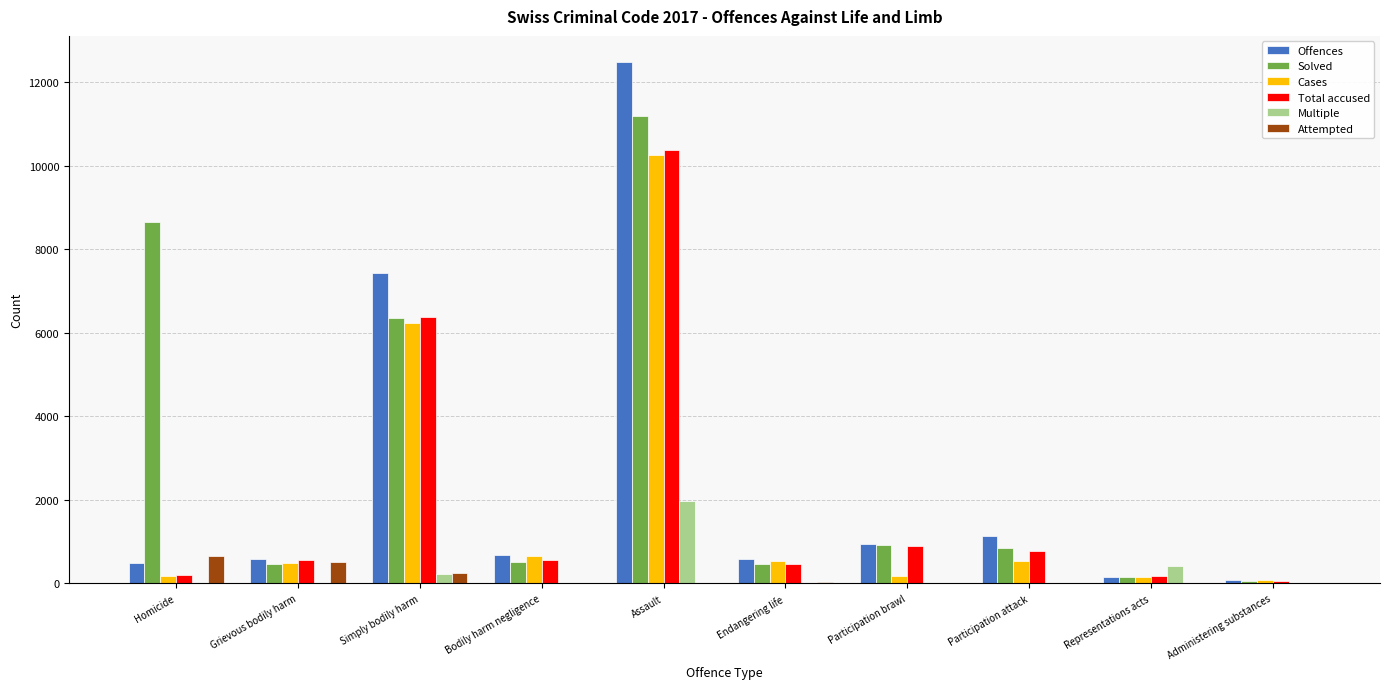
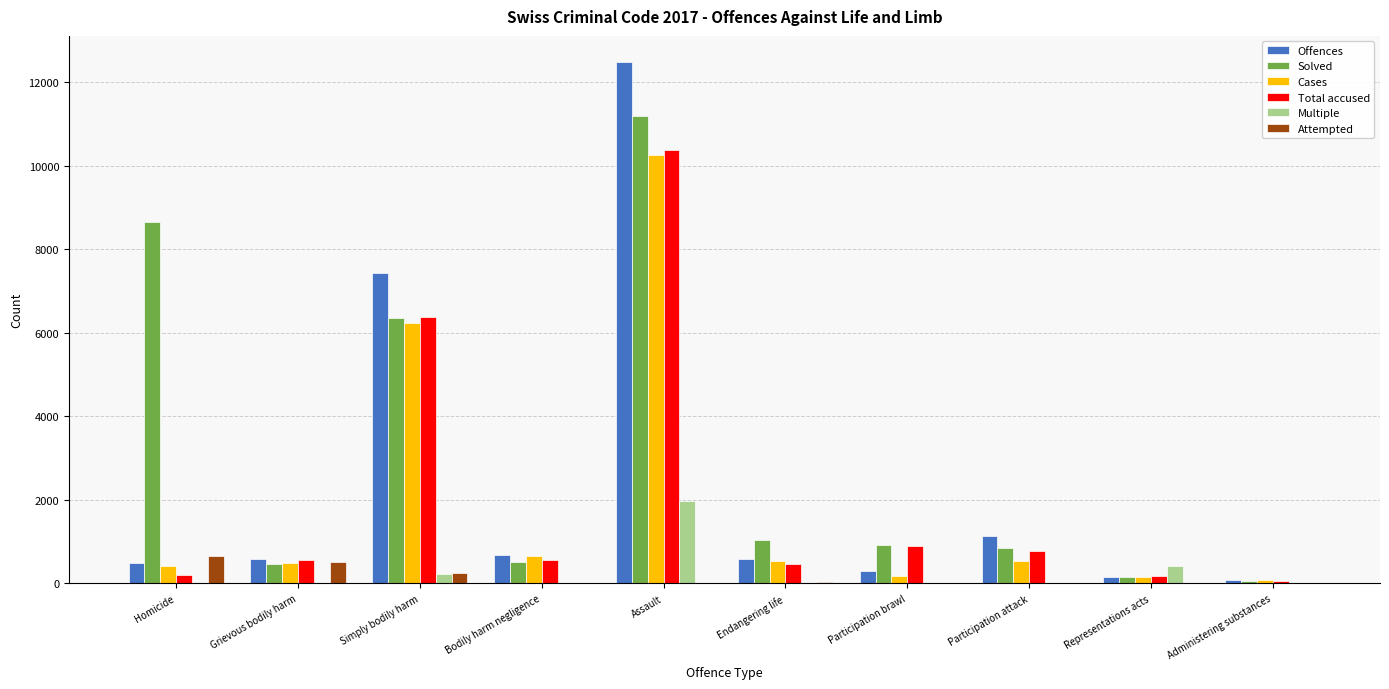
Cases, Homicide: 200 -> 400
Solved, Endangering life: 500 -> 1000
Offences, Participation brawl: 900 -> 300
